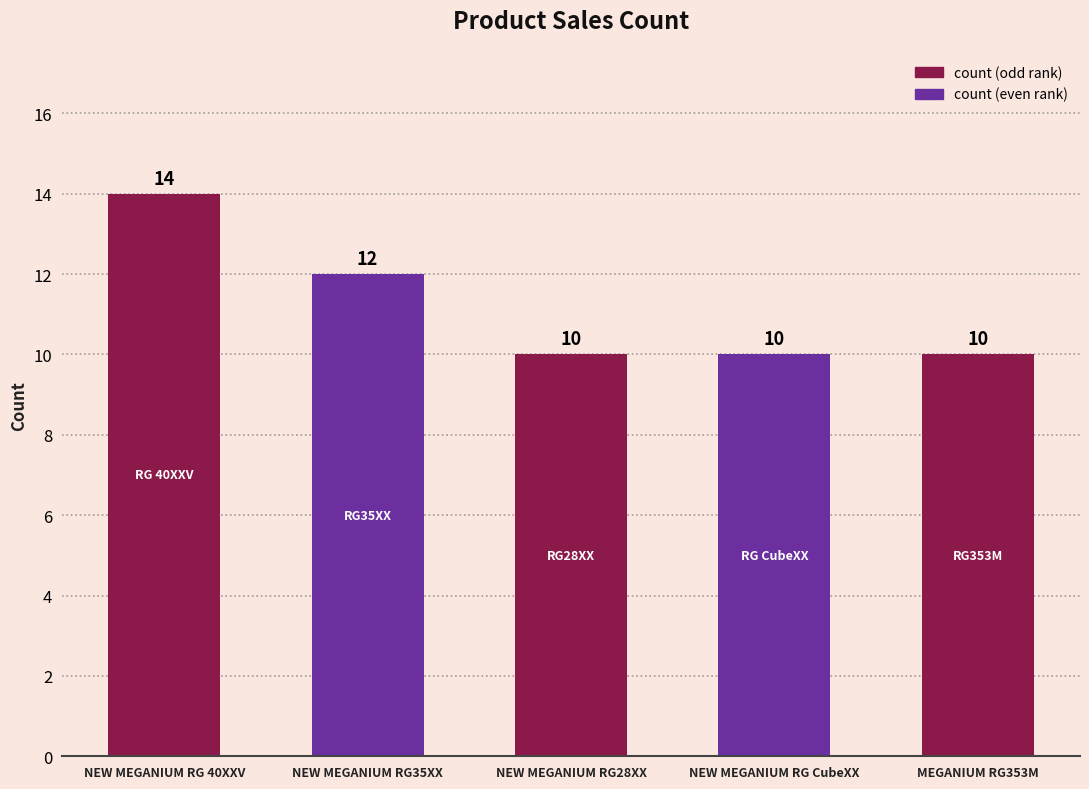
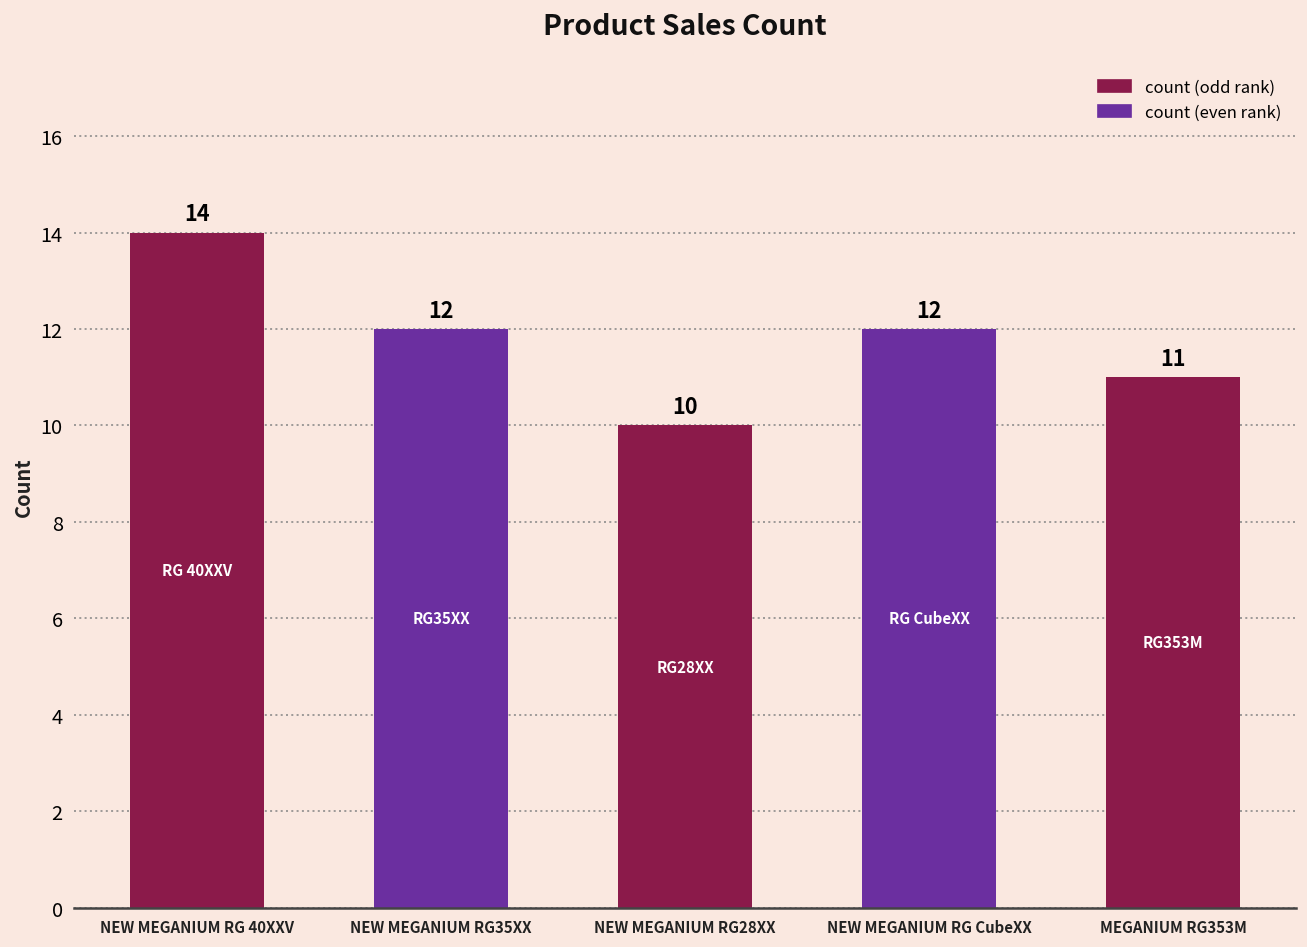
NEW MEGANIUM RG CubeXX: 10 -> 12
MEGANIUM RG353M: 10 -> 11
